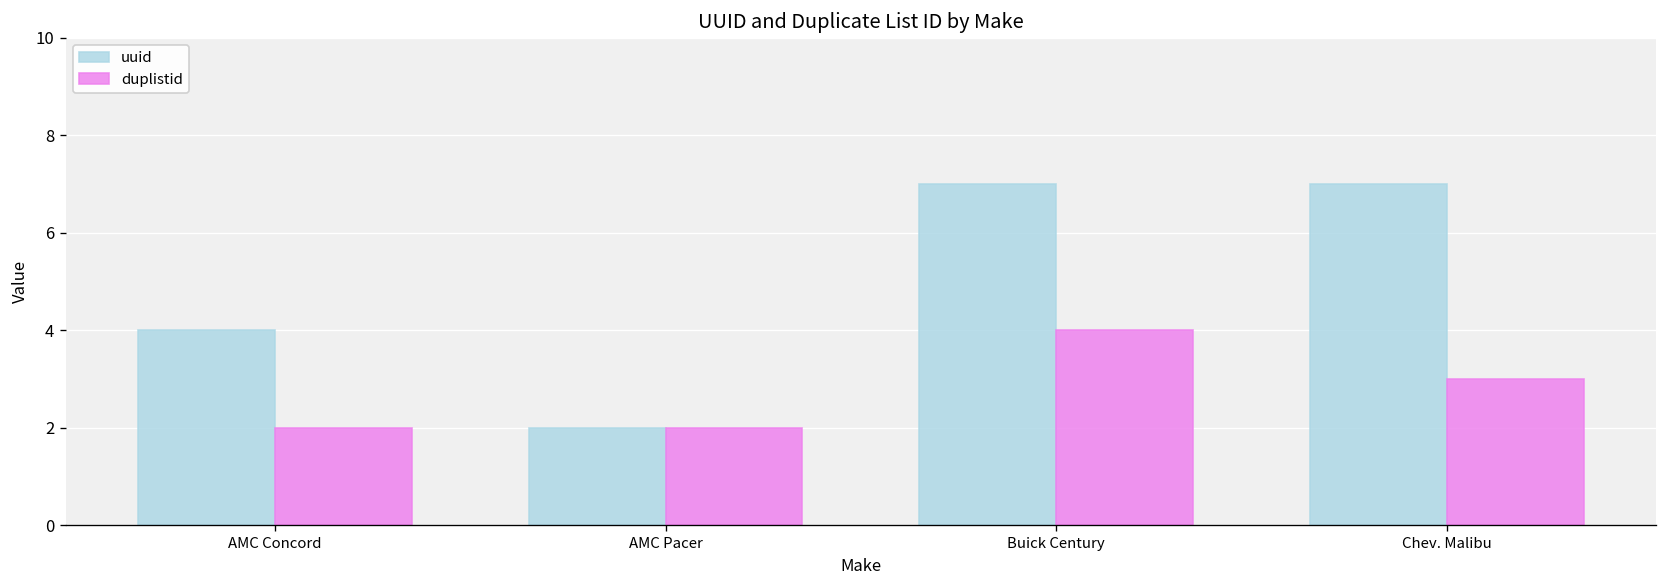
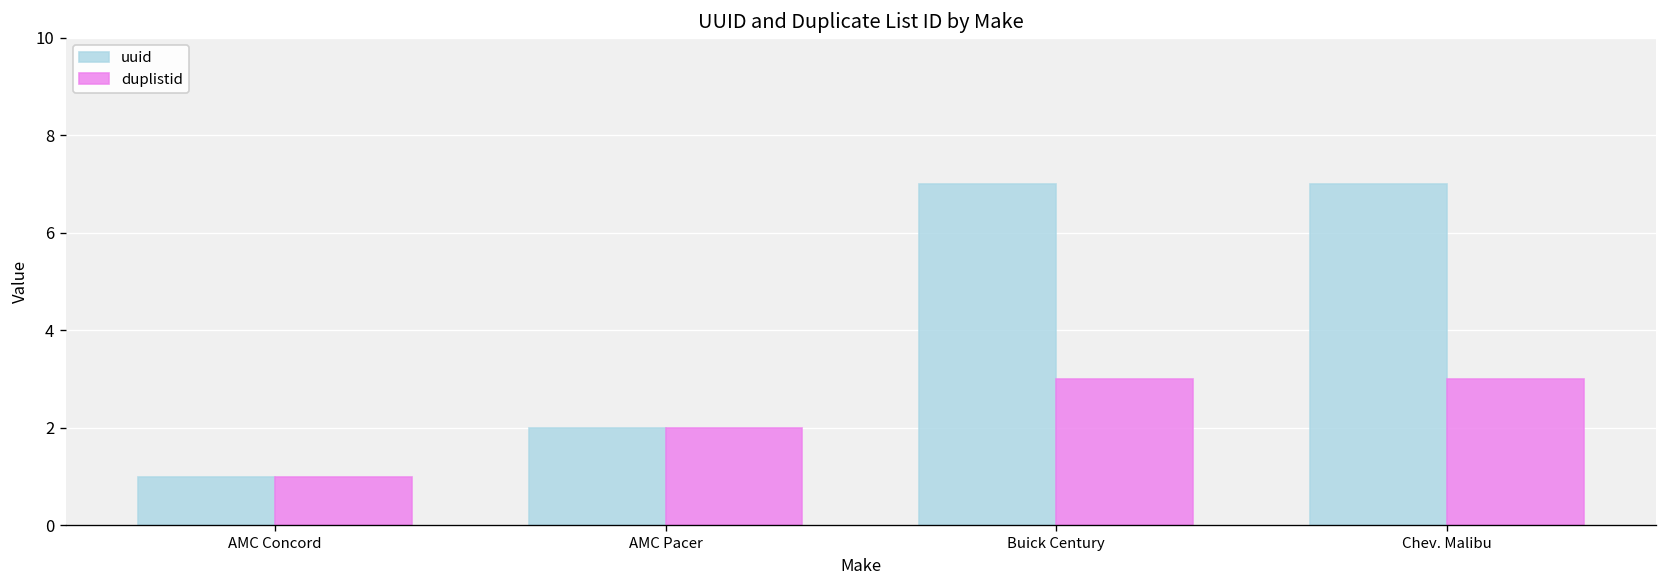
uuid, AMC Concord: 4 -> 1
duplistid, AMC Concord: 2 -> 1
duplistid, Buick Century: 4 -> 3
